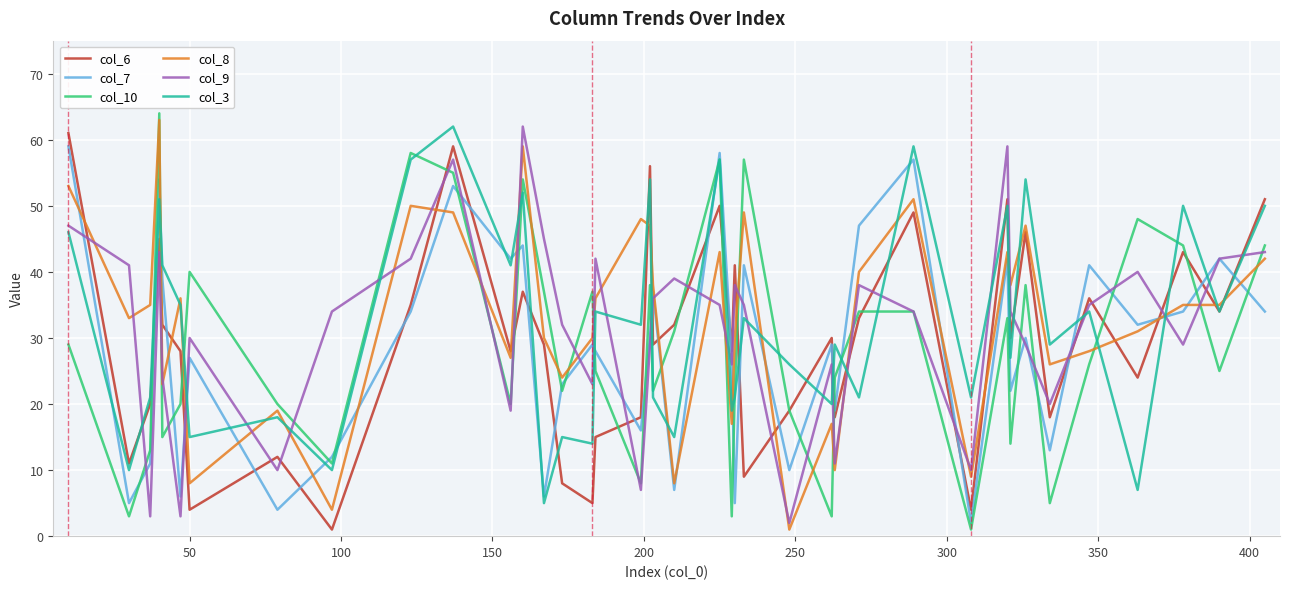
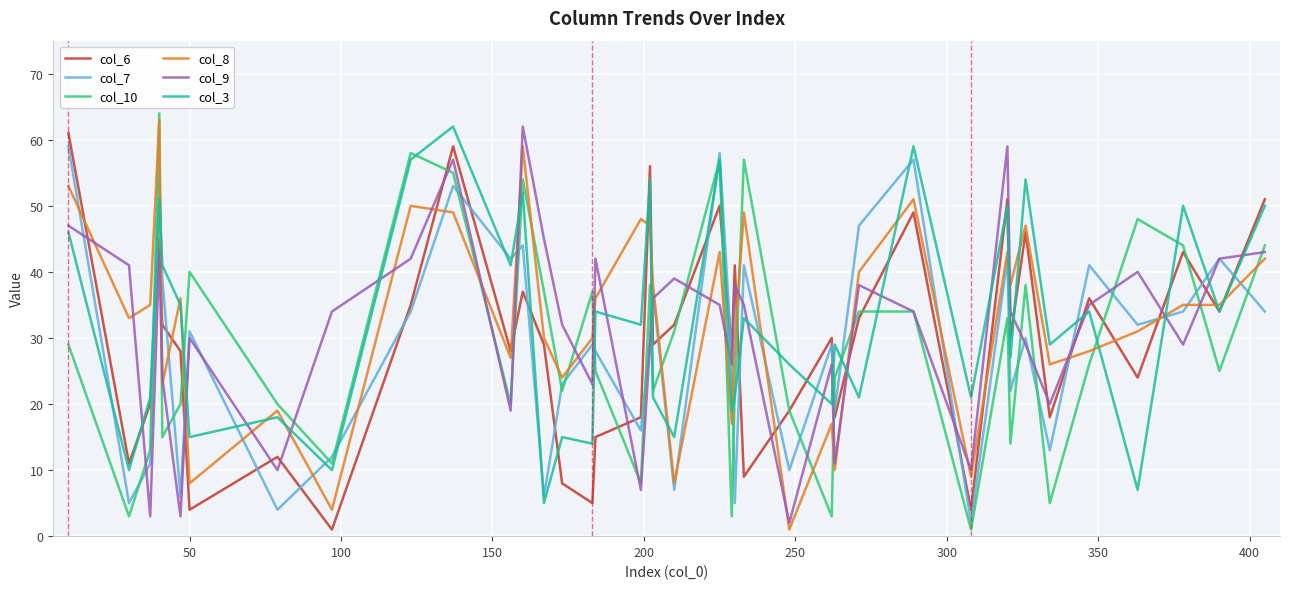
col_7, 50: 27 -> 31
